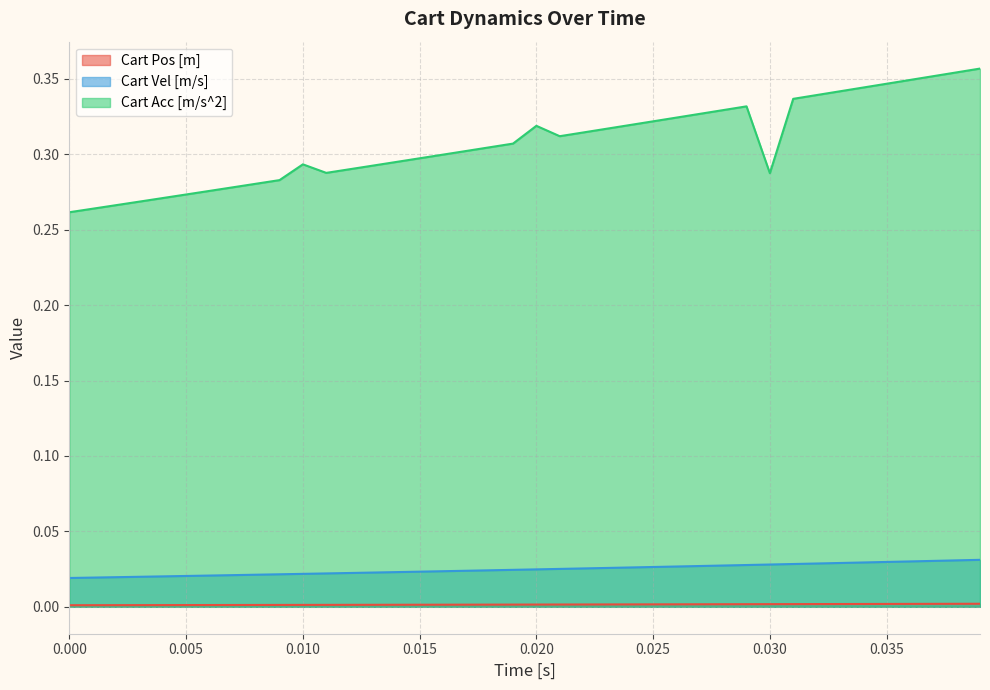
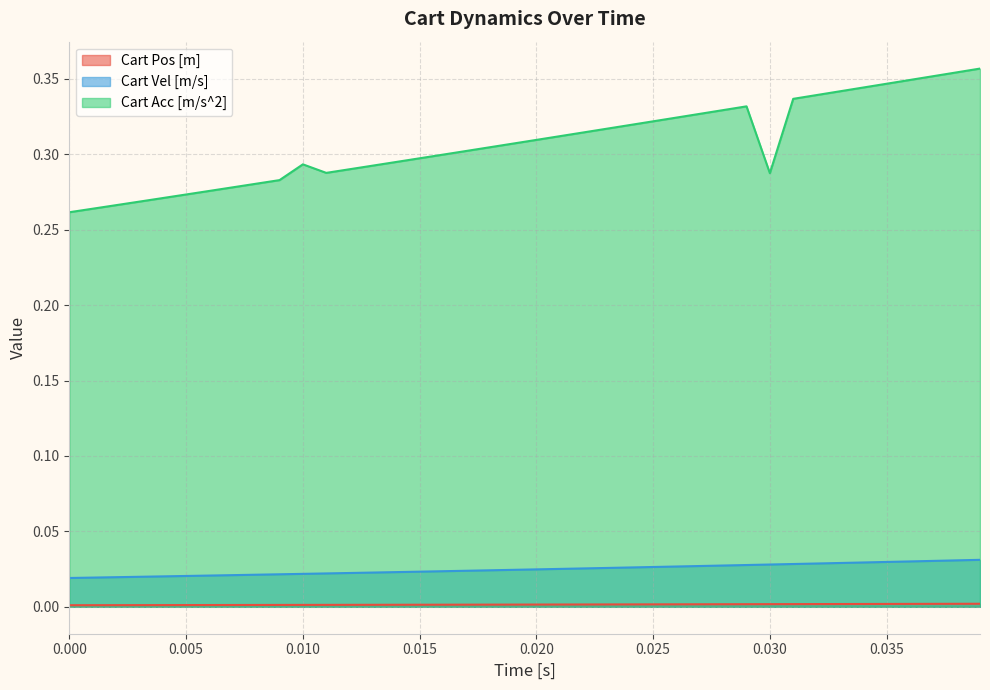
Cart Acc [m/s^2], 0.020: 0.319 -> 0.310
